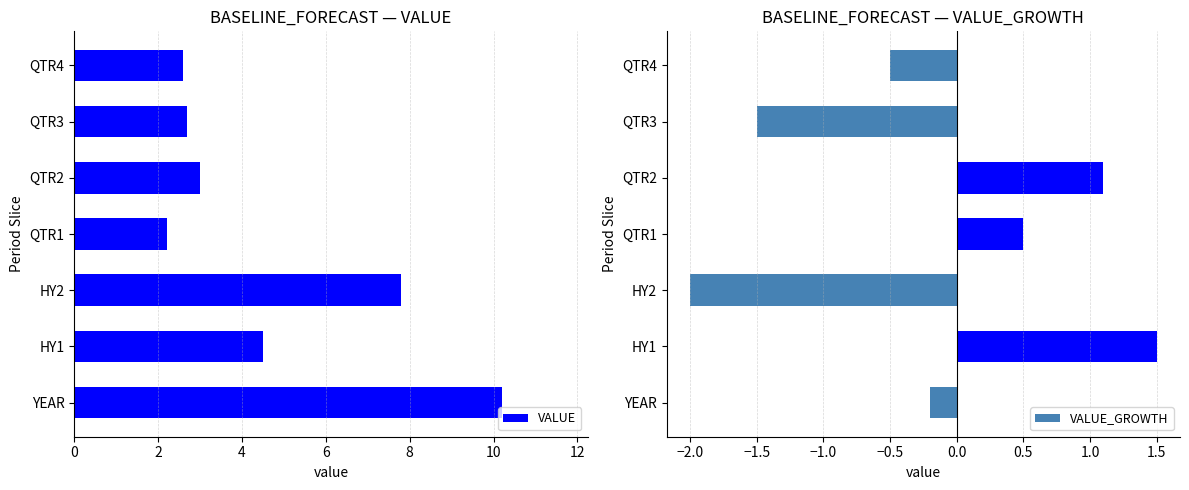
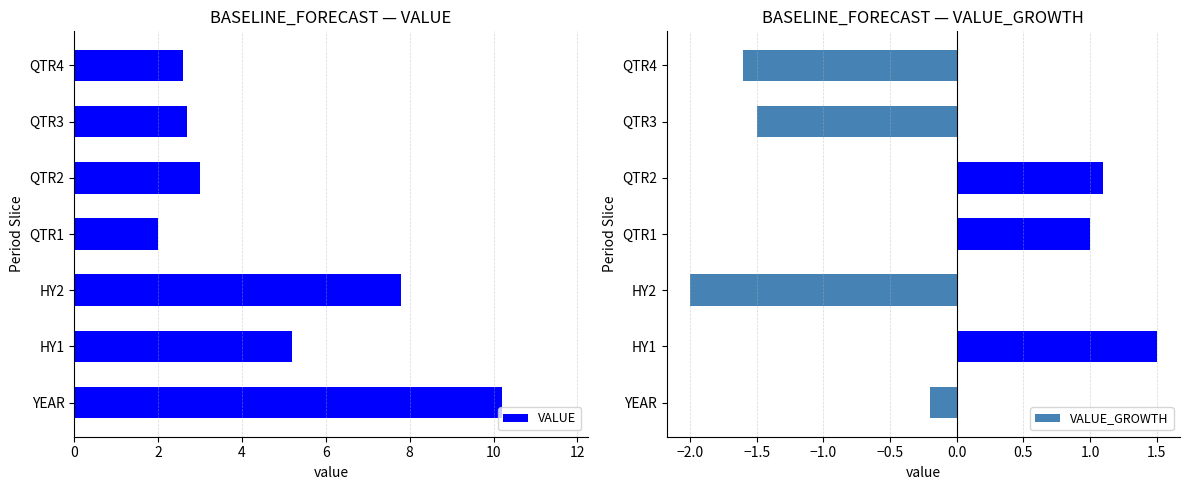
BASELINE_FORECAST — VALUE, QTR1: 2.2 -> 2.0
BASELINE_FORECAST — VALUE, HY1: 4.5 -> 5.2
BASELINE_FORECAST — VALUE_GROWTH, QTR4: -0.5 -> -1.6
BASELINE_FORECAST — VALUE_GROWTH, QTR1: 0.5 -> 1.0
